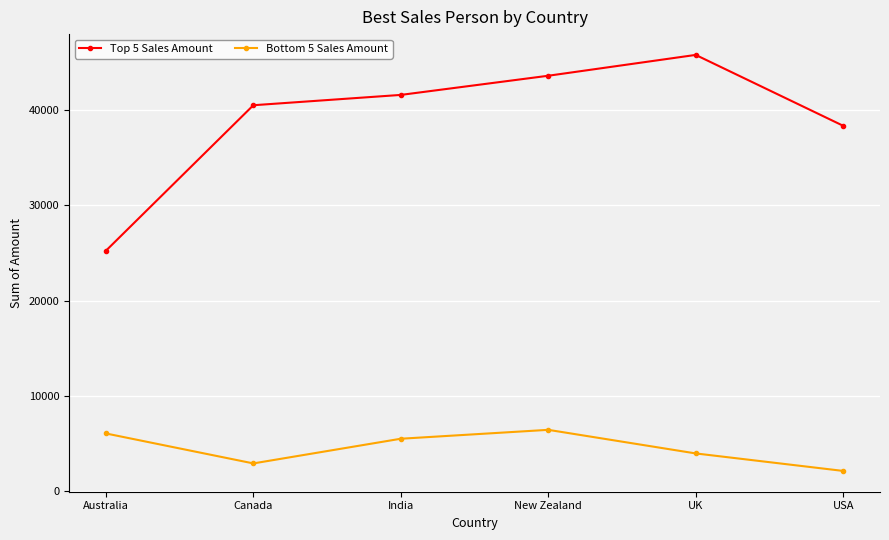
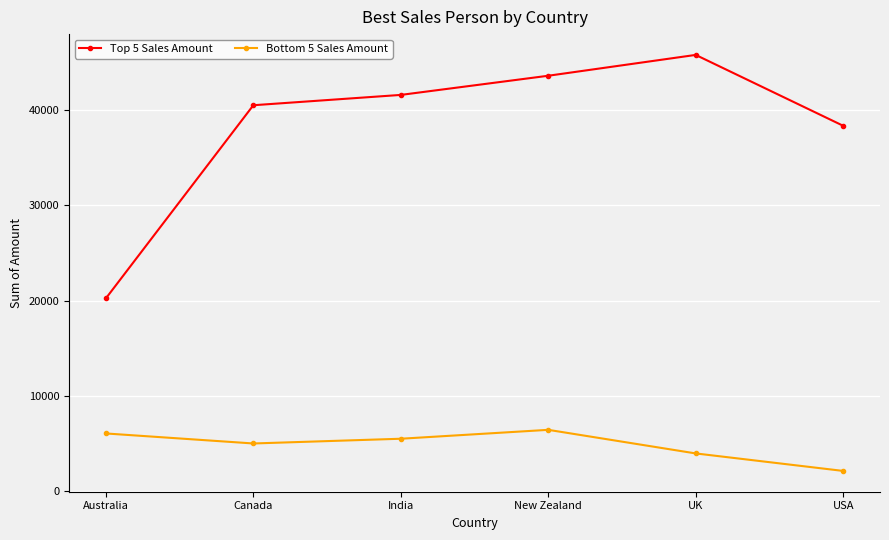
Top 5 Sales Amount, Australia: 25000 -> 20000
Bottom 5 Sales Amount, Canada: 3000 -> 5000
